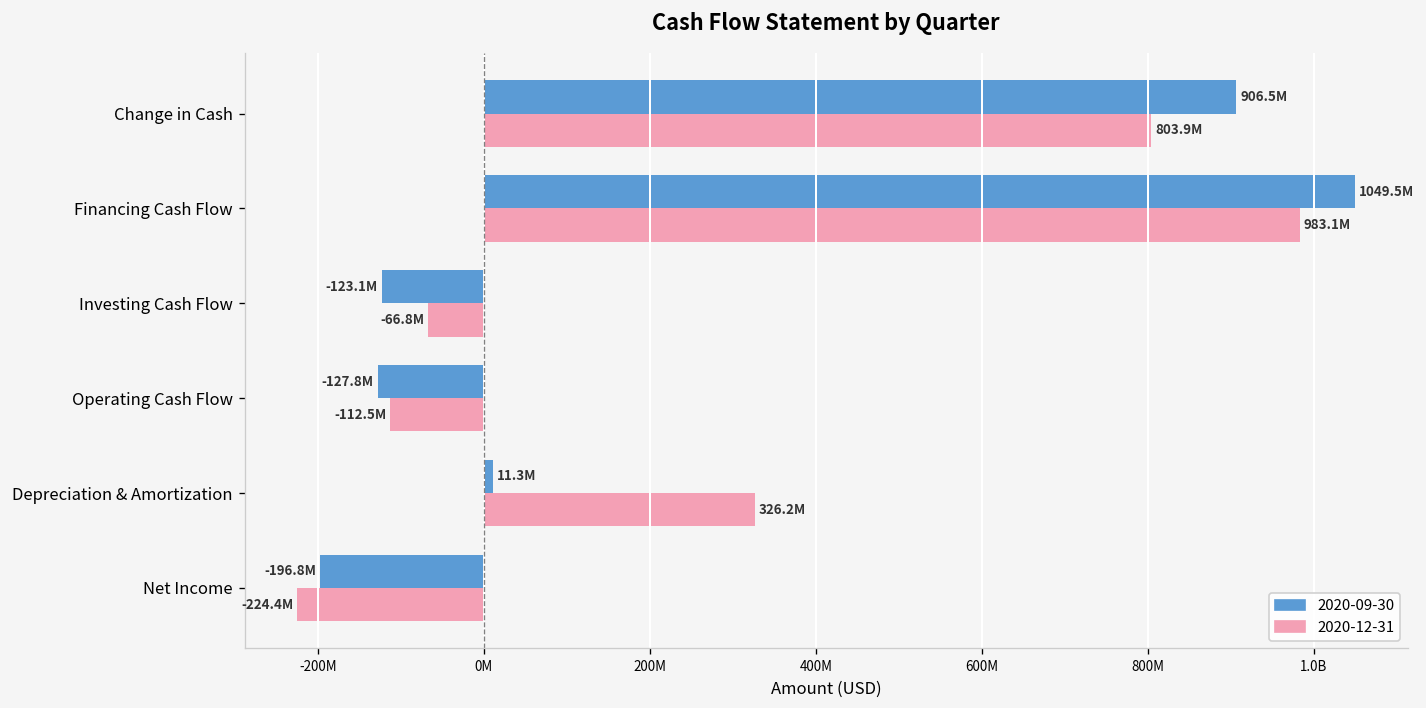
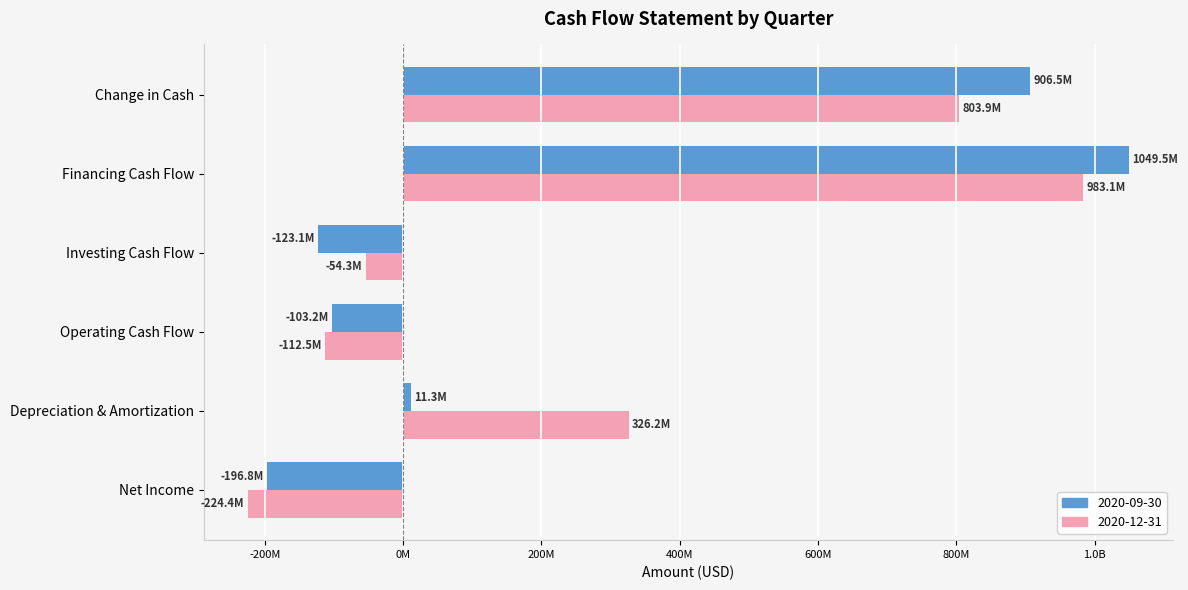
2020-12-31, Investing Cash Flow: -66.8M -> -54.3M
2020-09-30, Operating Cash Flow: -127.8M -> -103.2M
